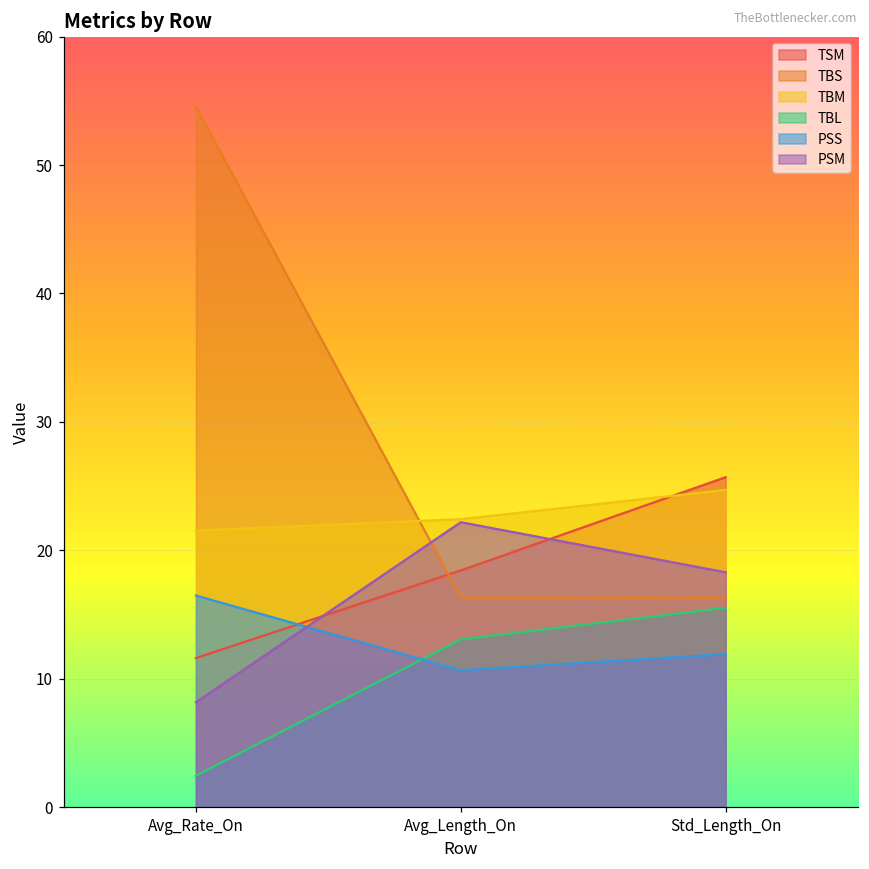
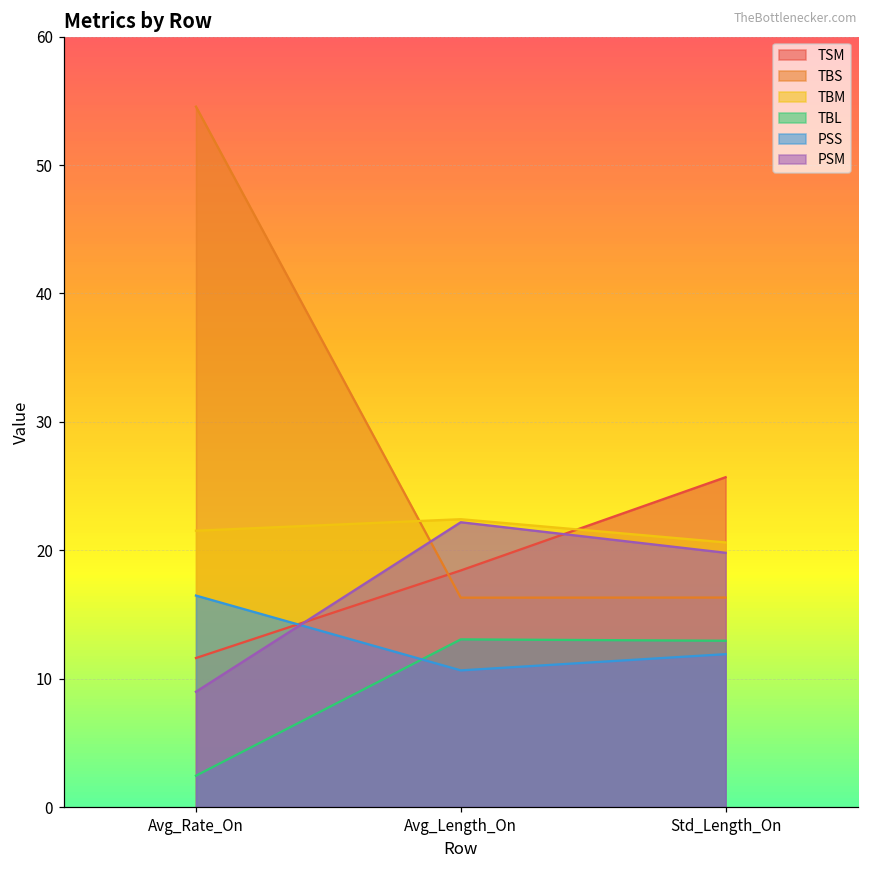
PSM, Avg_Rate_On: 8.2 -> 9.0
TBM, Std_Length_On: 24.7 -> 20.6
TBL, Std_Length_On: 15.5 -> 13.0
PSM, Std_Length_On: 18.3 -> 19.8
